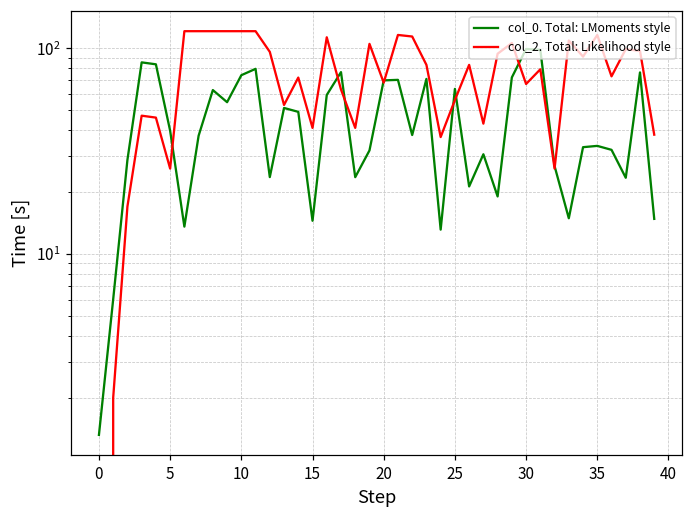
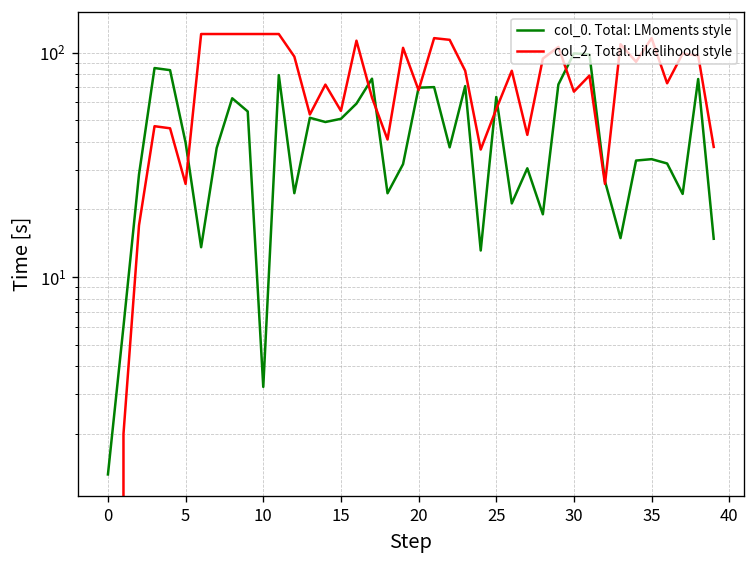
col_0. Total: LMoments style, 10: 74 -> 3.2
col_0. Total: LMoments style, 15: 15 -> 51
col_2. Total: Likelihood style, 15: 41 -> 55
